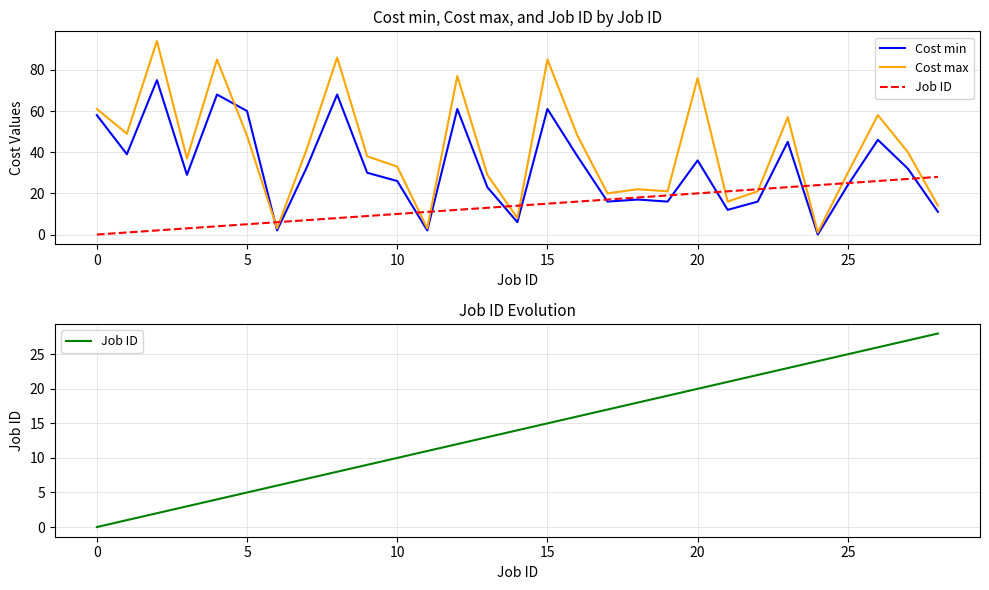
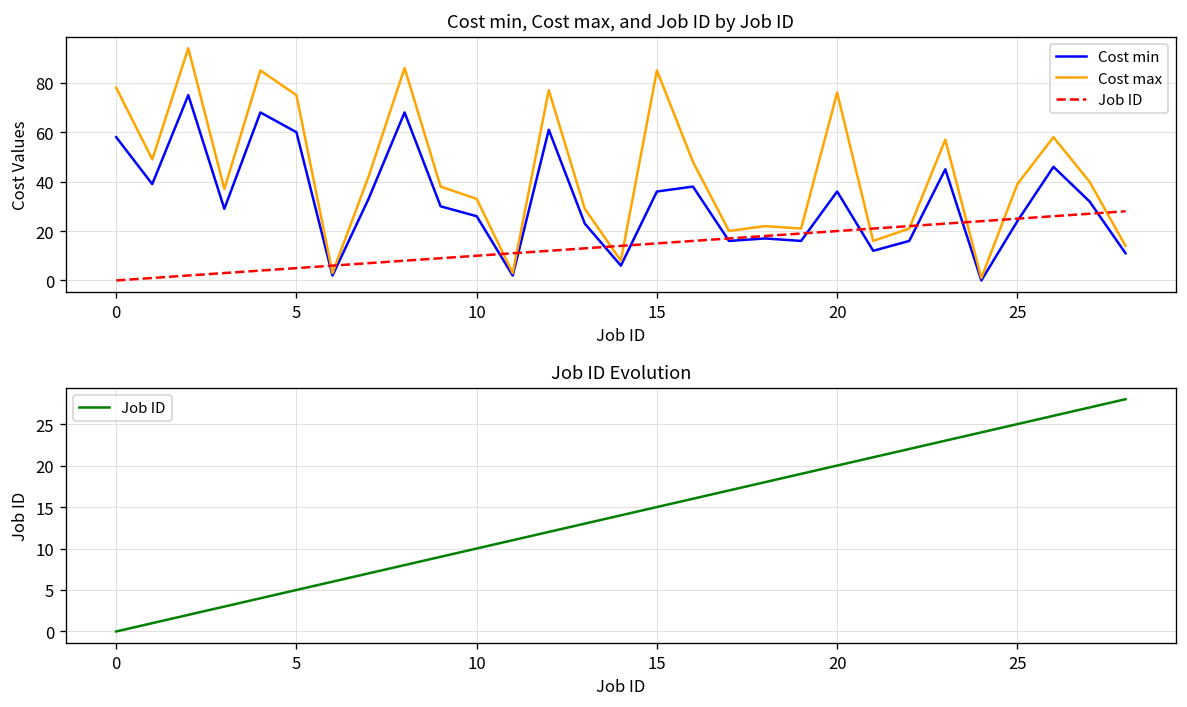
Cost min, Cost max, and Job ID by Job ID, Cost max, 0: 61 -> 78
Cost min, Cost max, and Job ID by Job ID, Cost max, 5: 48 -> 75
Cost min, Cost max, and Job ID by Job ID, Cost min, 15: 61 -> 36
Cost min, Cost max, and Job ID by Job ID, Cost max, 25: 30 -> 39
